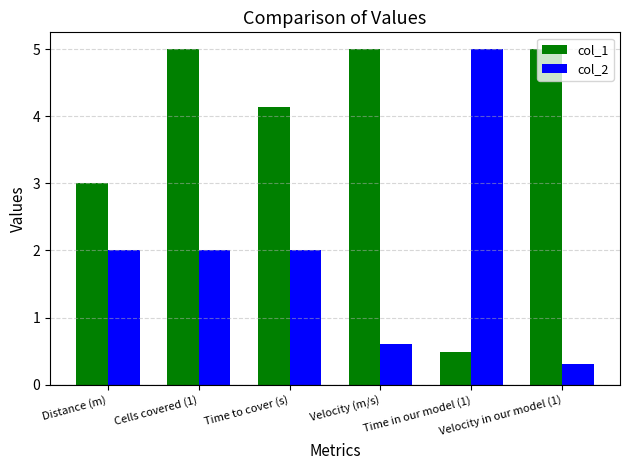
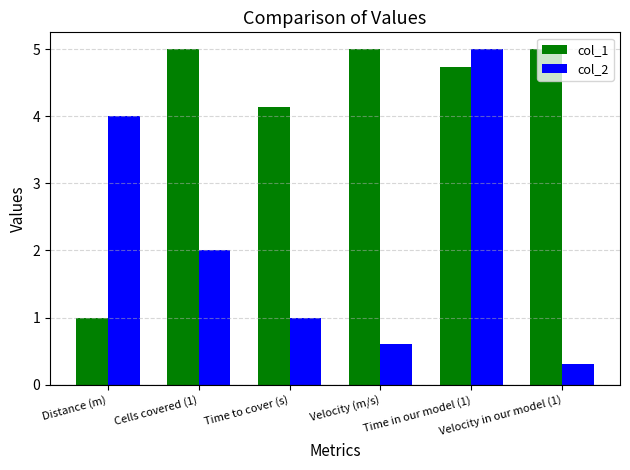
col_1, Distance (m): 3 -> 1
col_2, Distance (m): 2 -> 4
col_2, Time to cover (s): 2 -> 1
col_1, Time in our model (1): 0.5 -> 4.7
